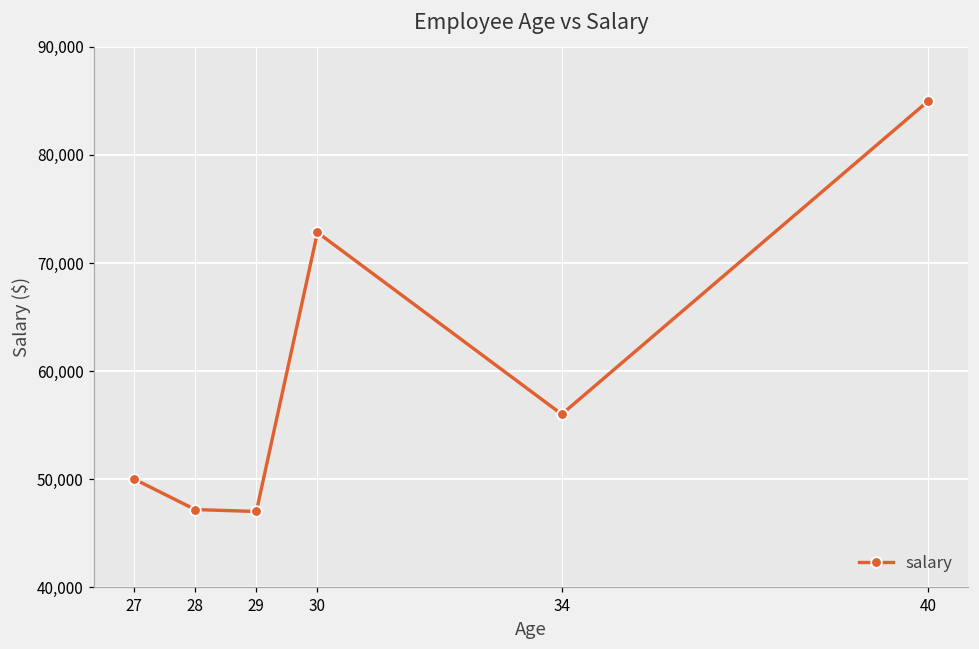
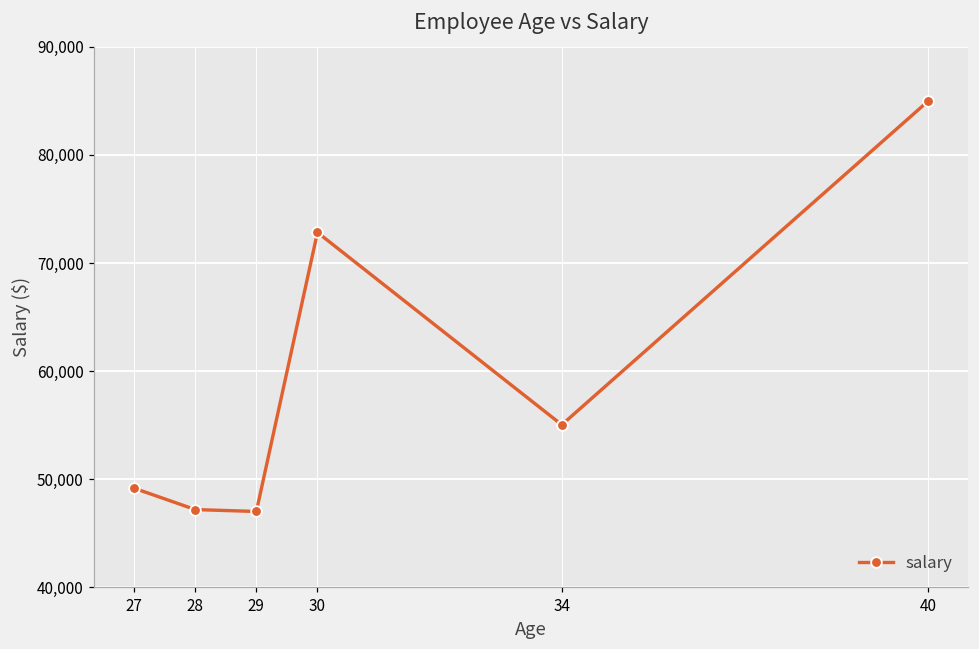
27: 50,000 -> 49,000
34: 56,000 -> 55,000
